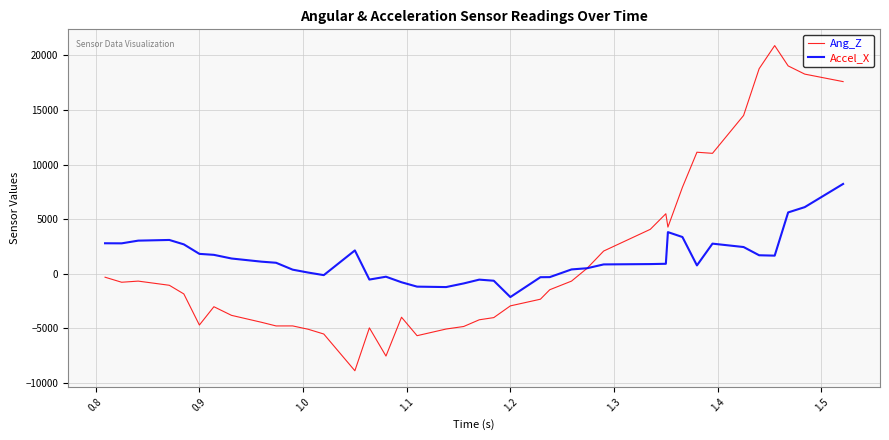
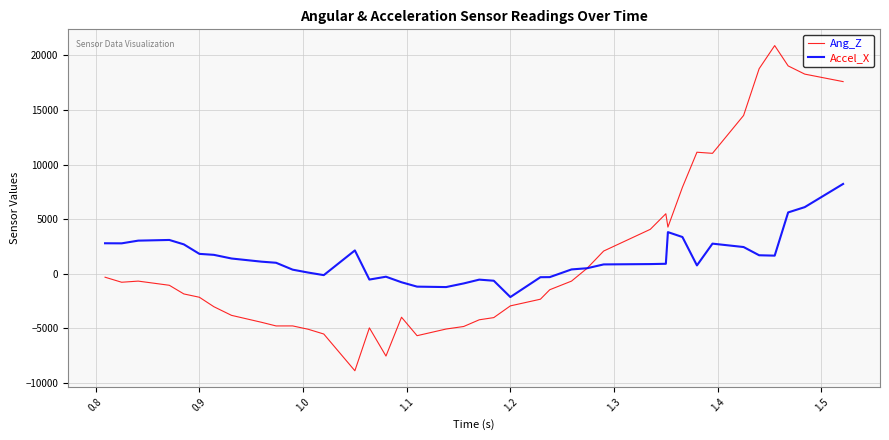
Ang_Z, 0.9: -4700 -> -2100
